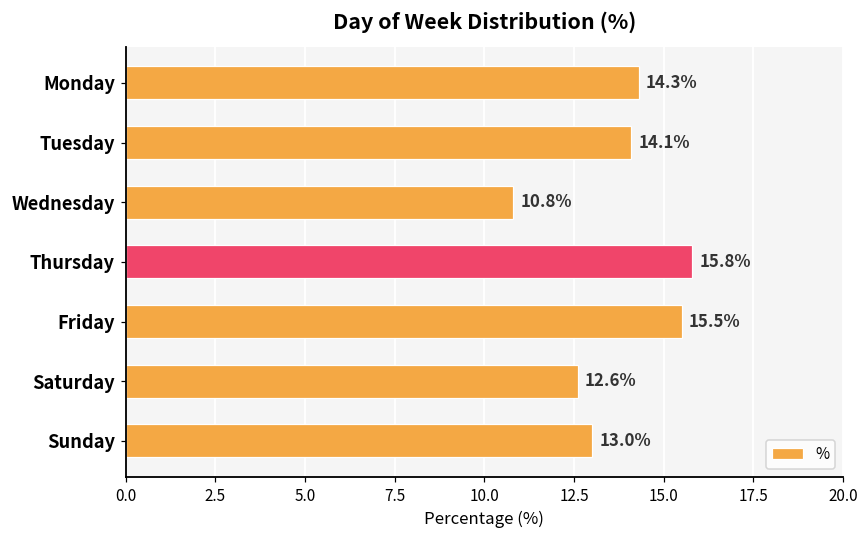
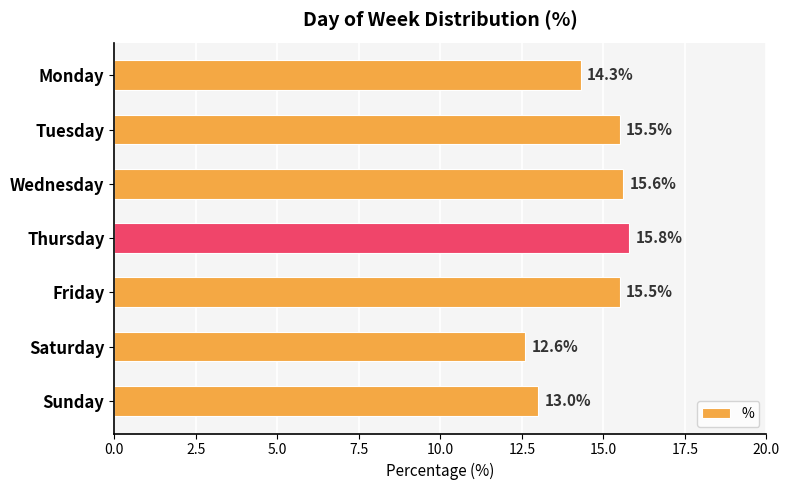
Tuesday: 14.1% -> 15.5%
Wednesday: 10.8% -> 15.6%
